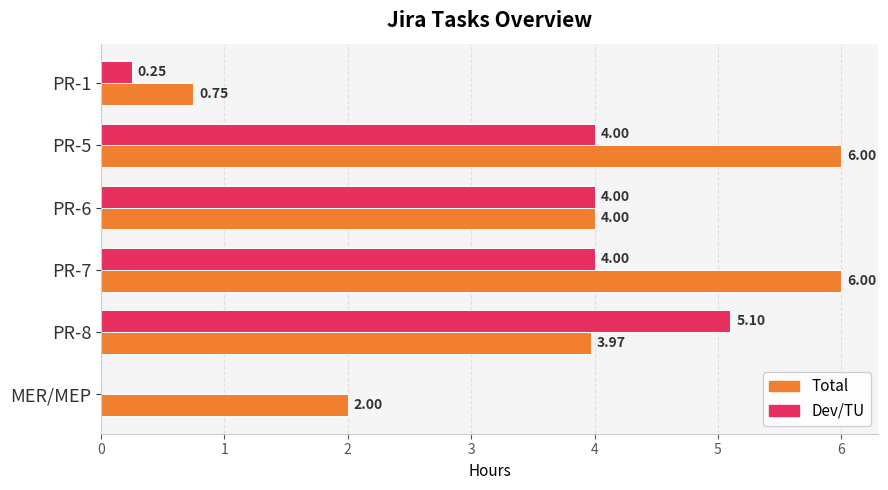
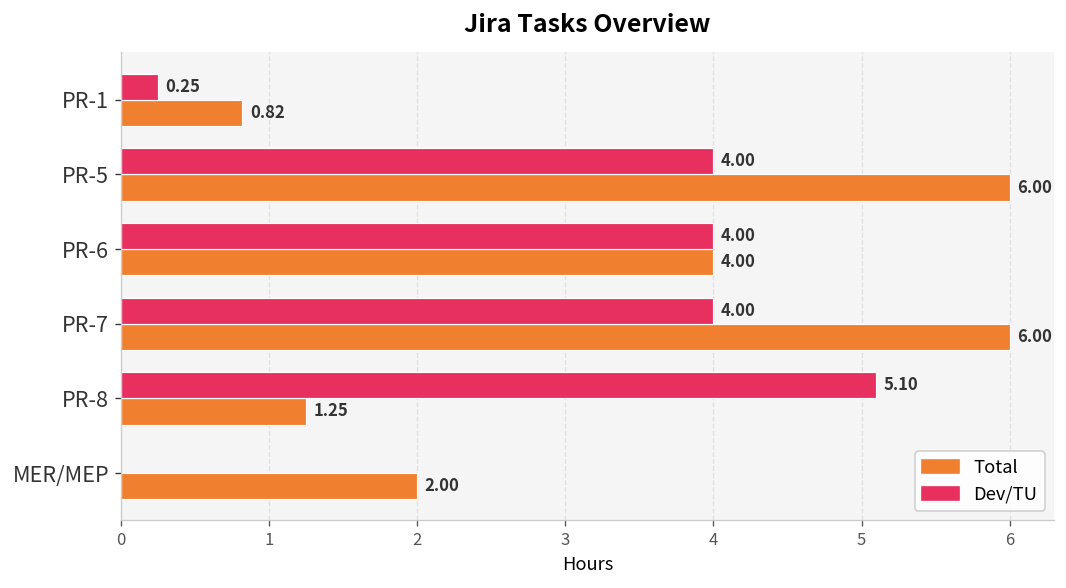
Total, PR-1: 0.75 -> 0.82
Total, PR-8: 3.97 -> 1.25
